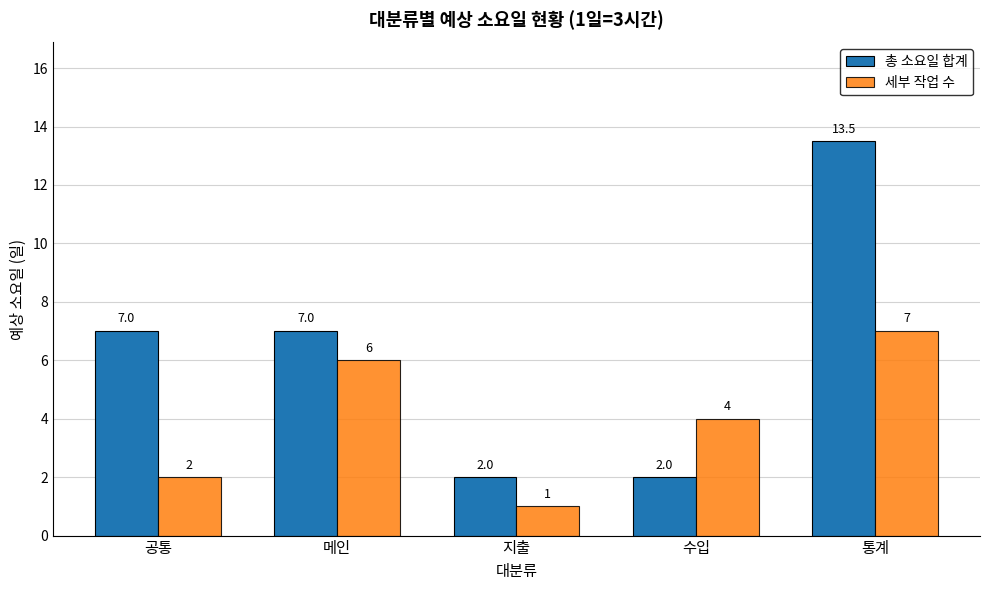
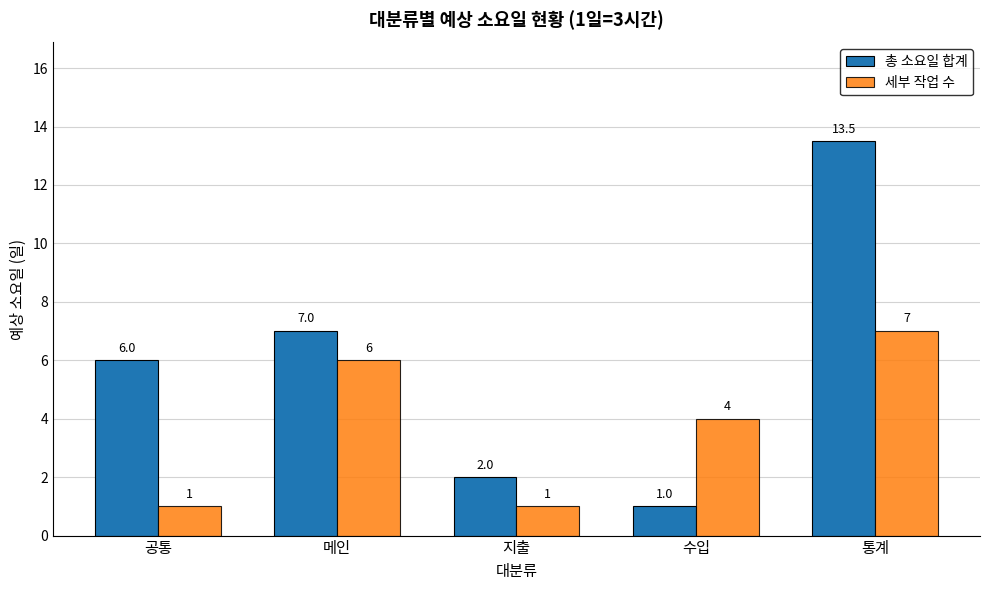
총 소요일 합계, 공통: 7.0 -> 6.0
세부 작업 수, 공통: 2 -> 1
총 소요일 합계, 수입: 2.0 -> 1.0
